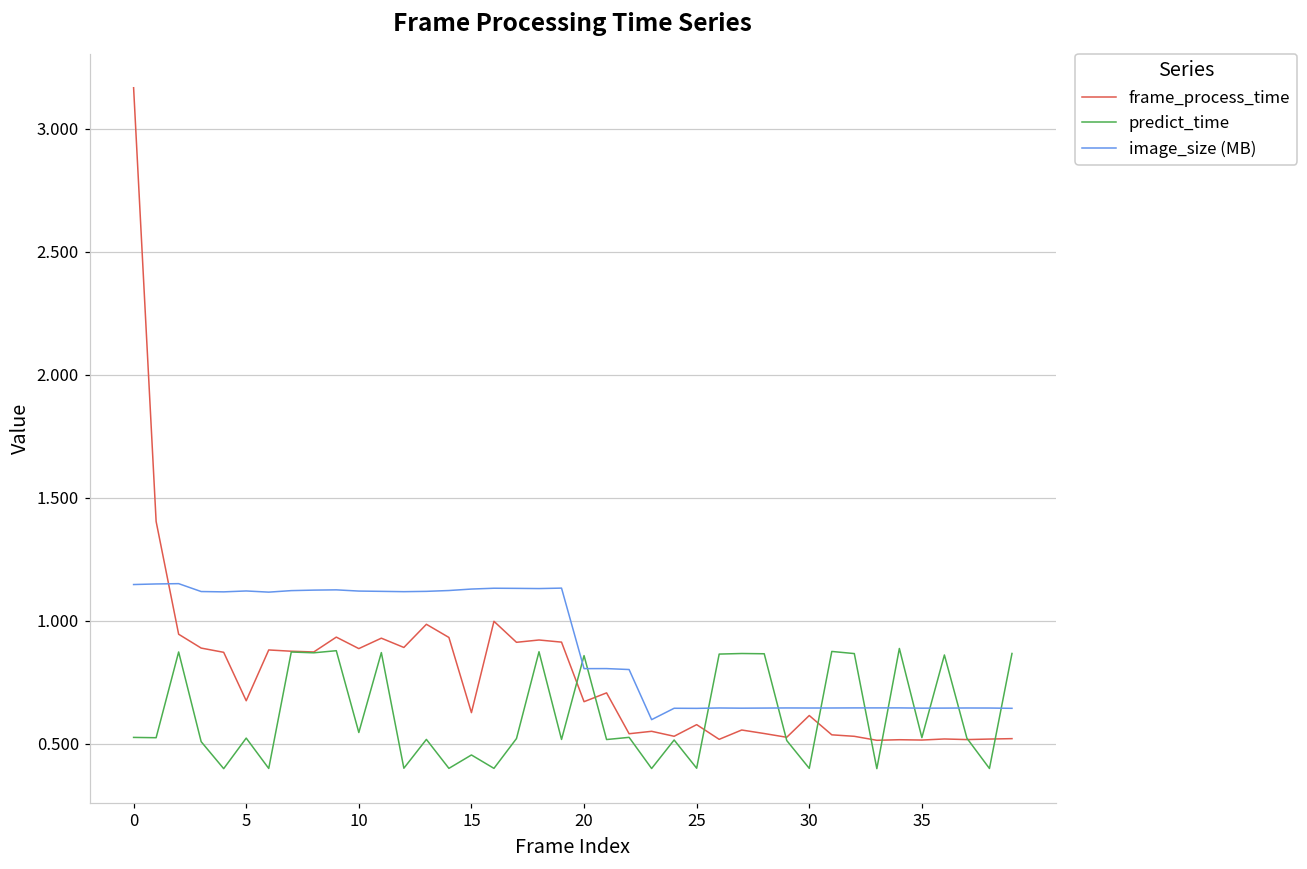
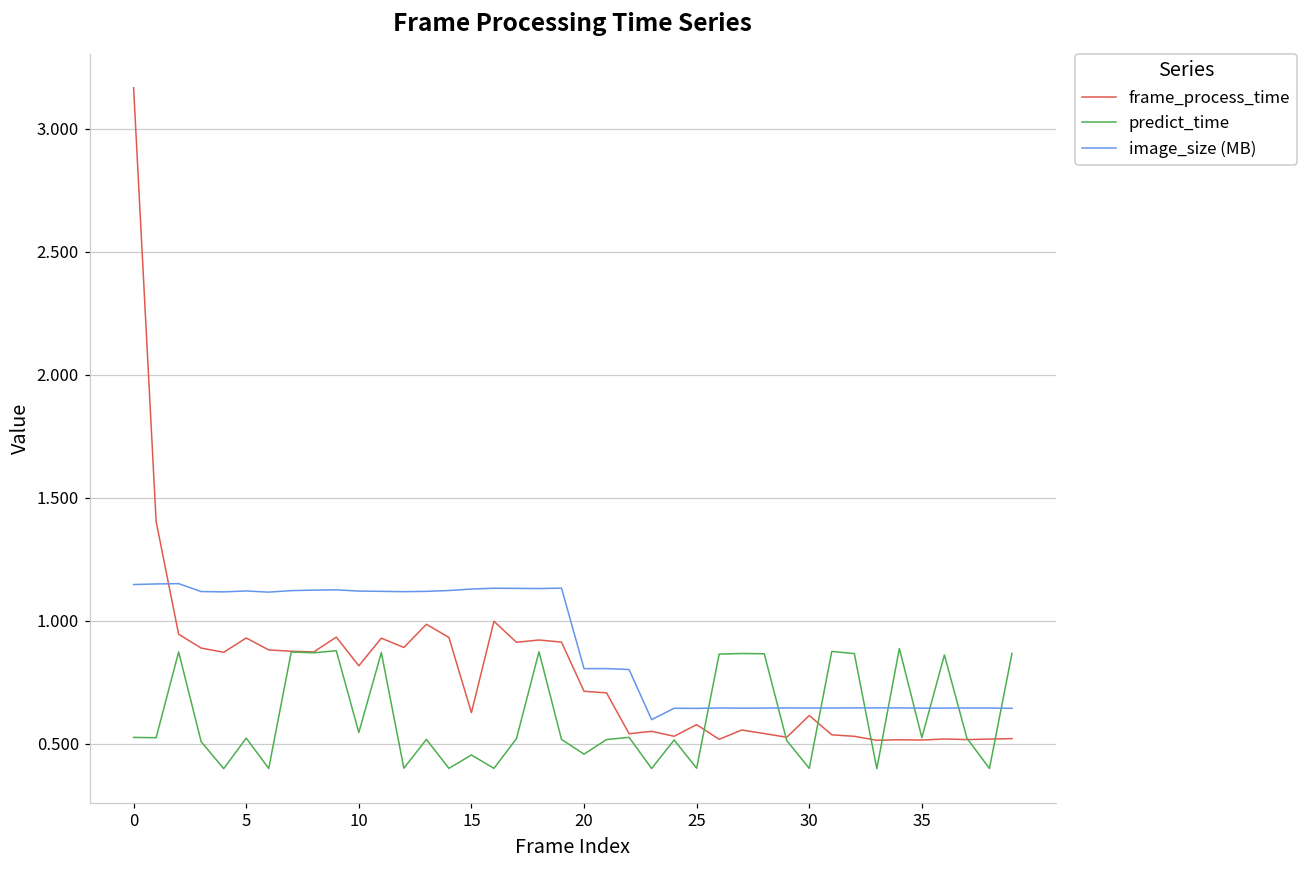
frame_process_time, 5: 0.68 -> 0.93
frame_process_time, 10: 0.89 -> 0.82
frame_process_time, 20: 0.67 -> 0.71
predict_time, 20: 0.86 -> 0.46
